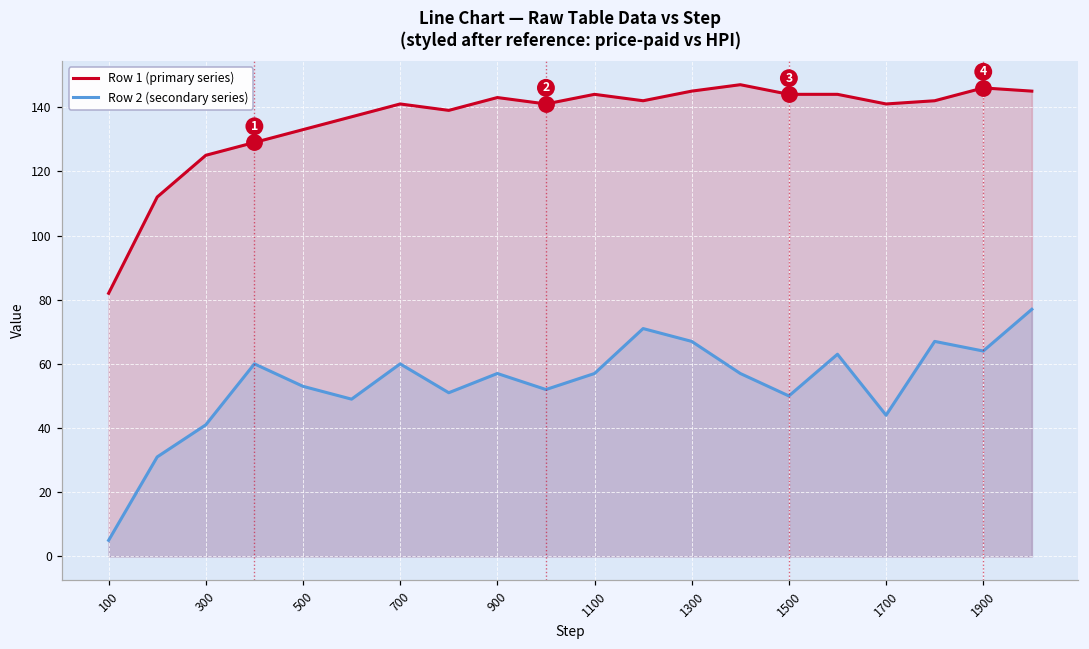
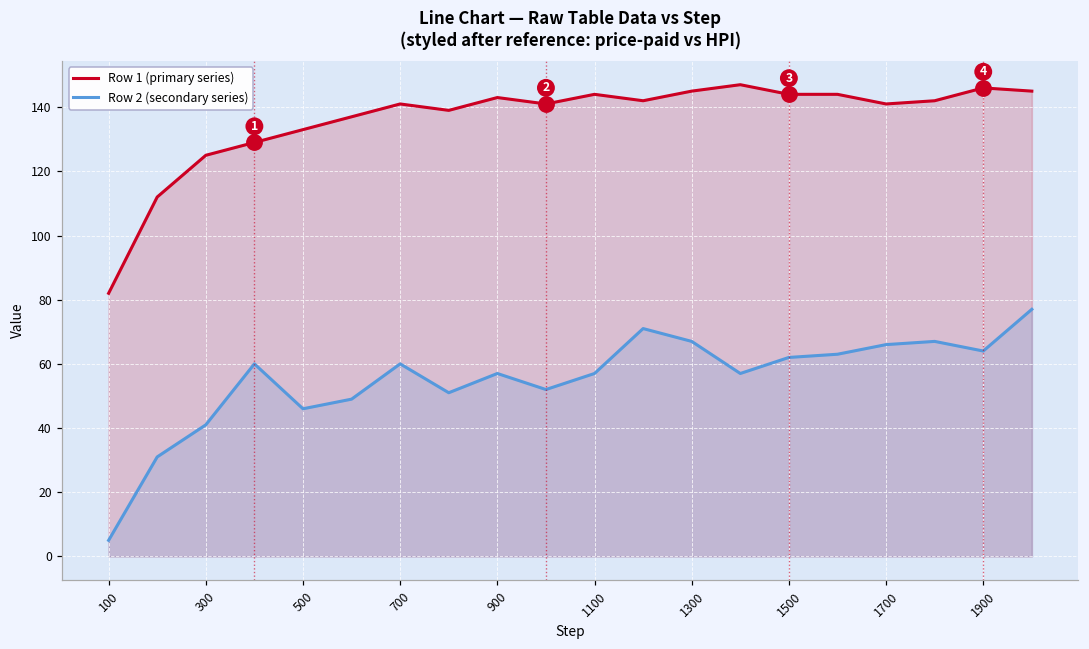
Row 2 (secondary series), 500: 53 -> 46
Row 2 (secondary series), 1500: 50 -> 62
Row 2 (secondary series), 1700: 44 -> 66
